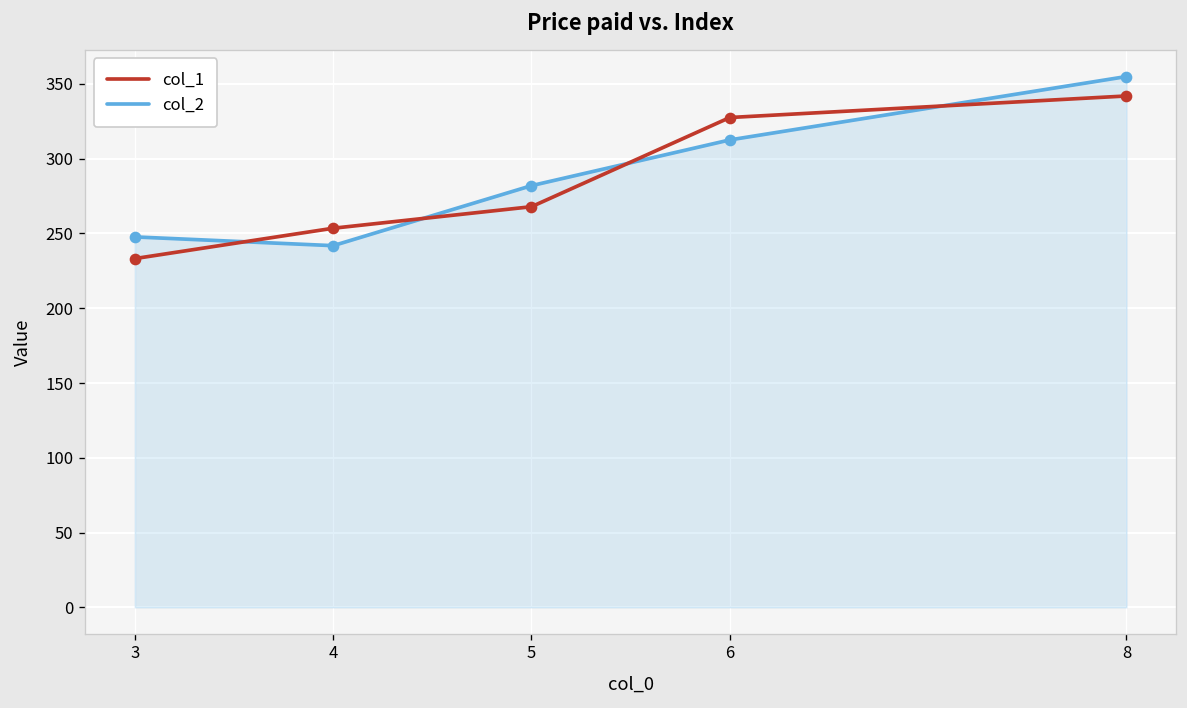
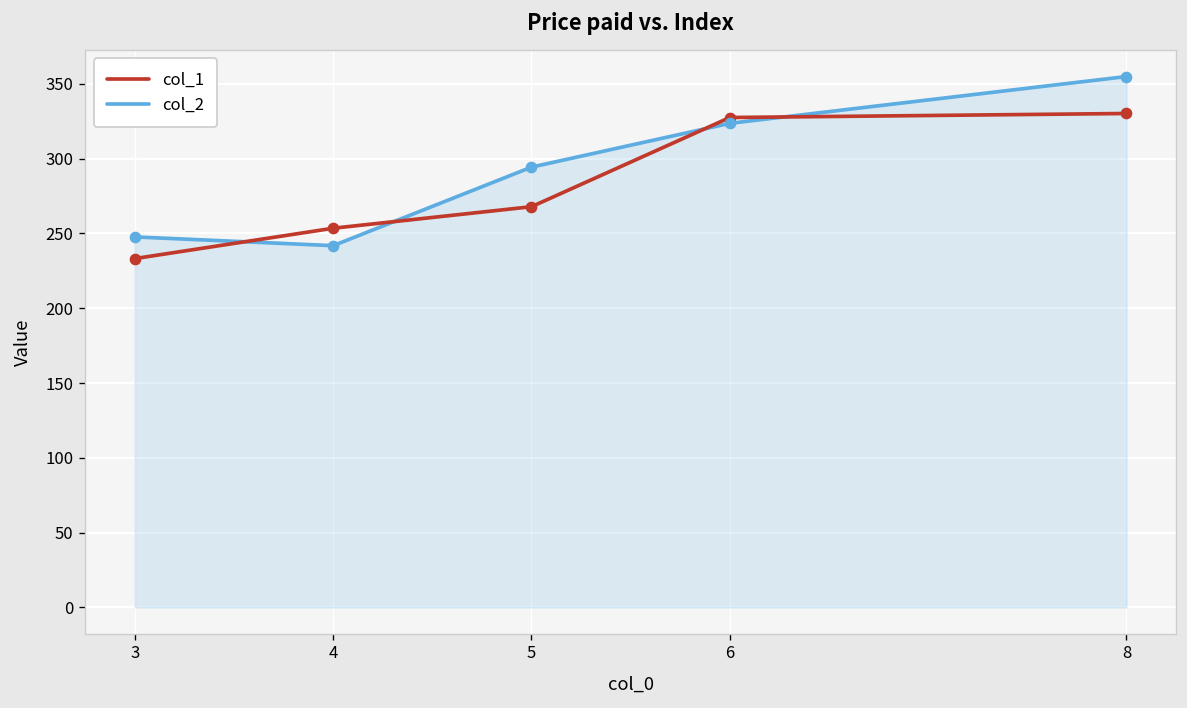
col_2, 5: 282 -> 294
col_2, 6: 313 -> 324
col_1, 8: 342 -> 330
